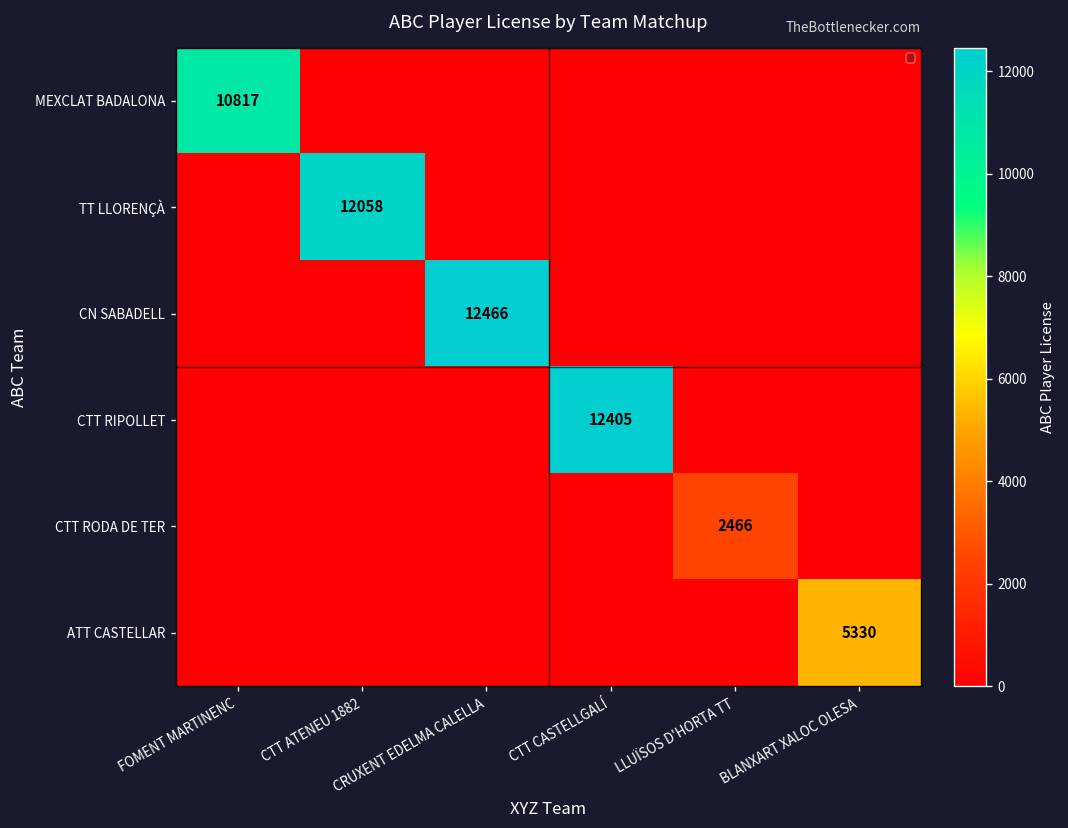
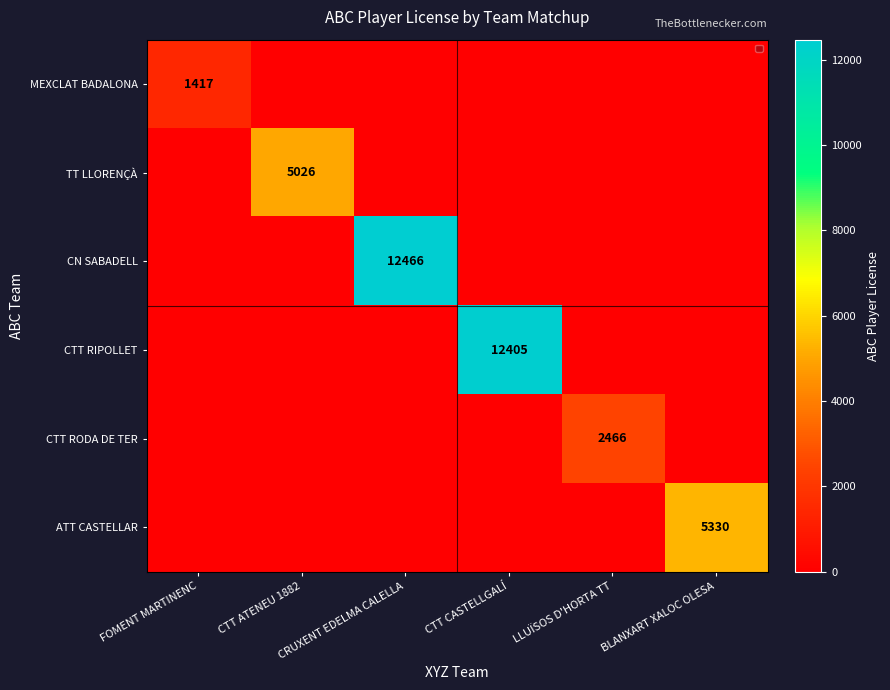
MEXCLAT BADALONA, FOMENT MARTINENC: 10817 -> 1417
TT LLORENÇÀ, CTT ATENEU 1882: 12058 -> 5026
